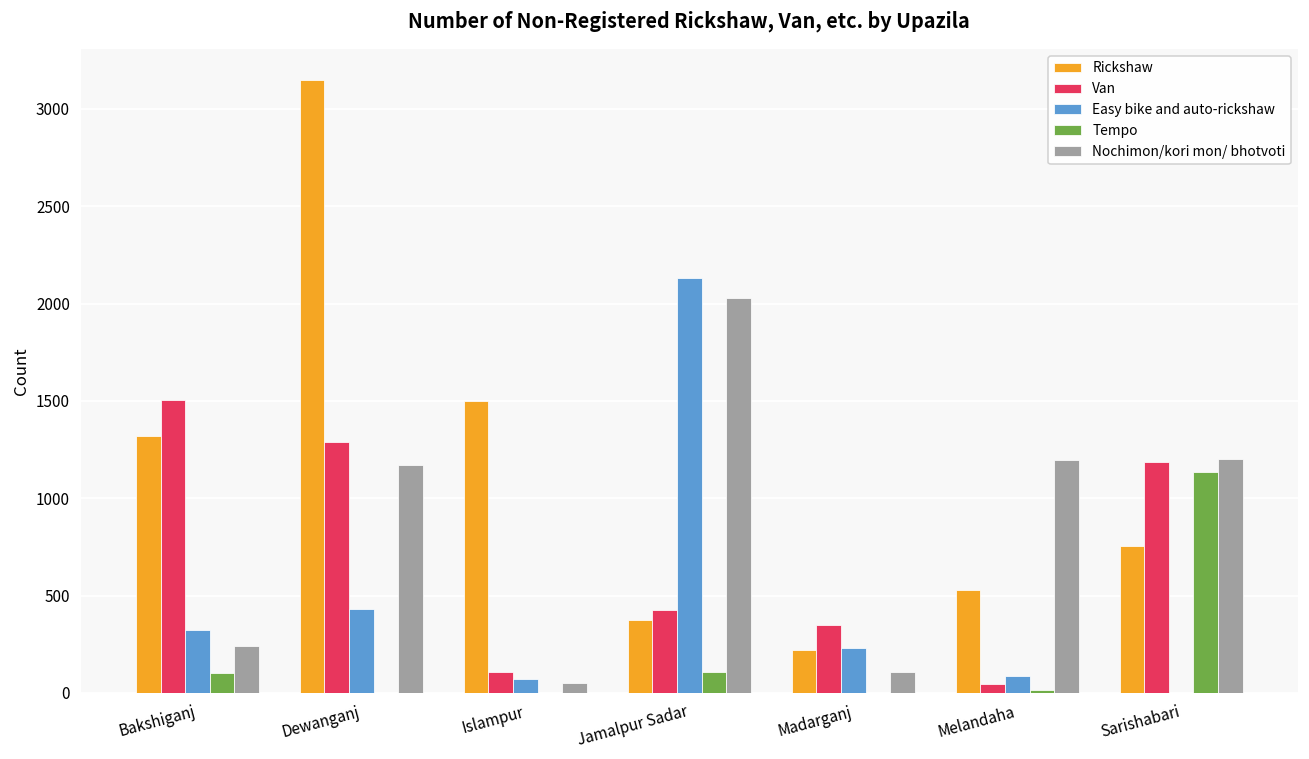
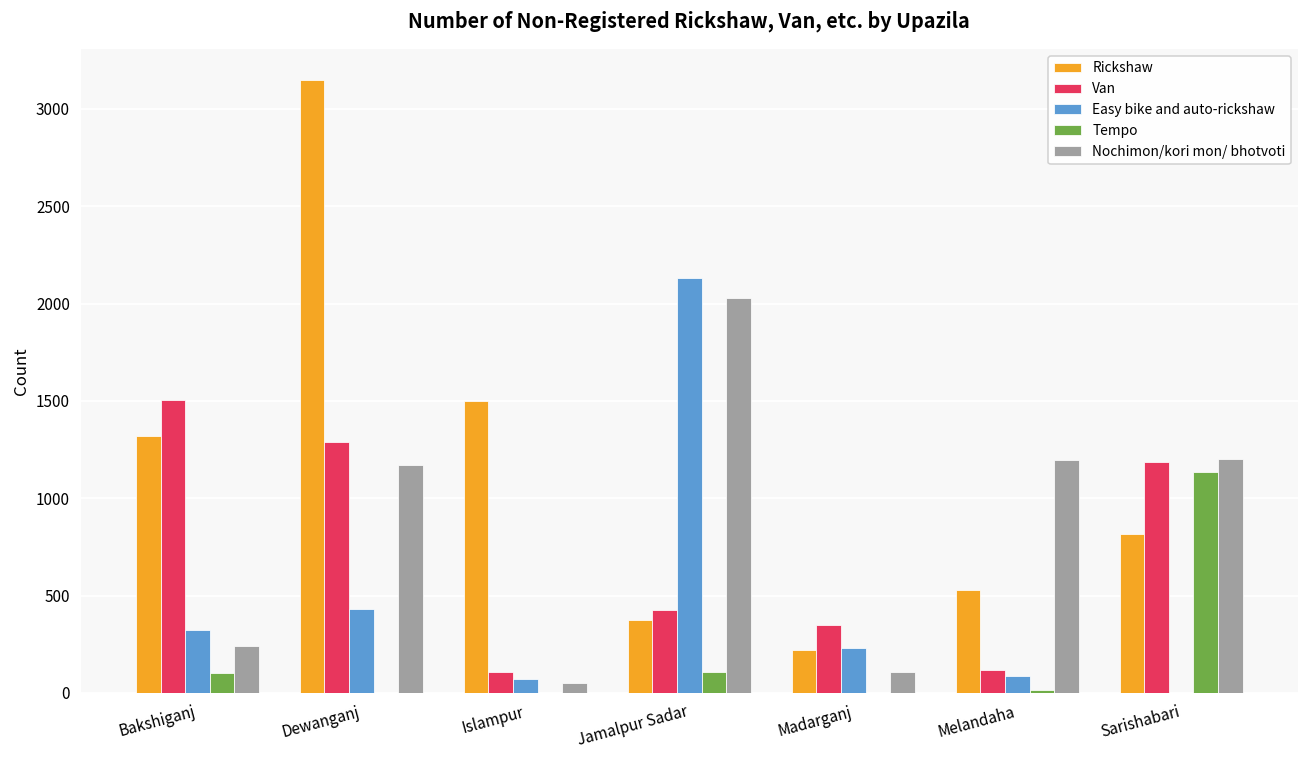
Van, Melandaha: 50 -> 120
Rickshaw, Sarishabari: 750 -> 820
